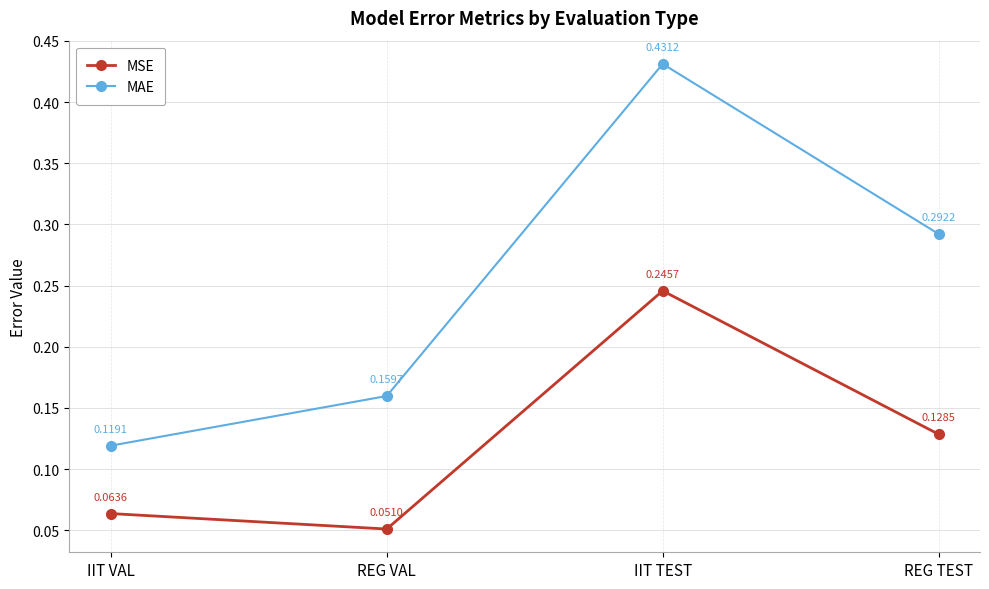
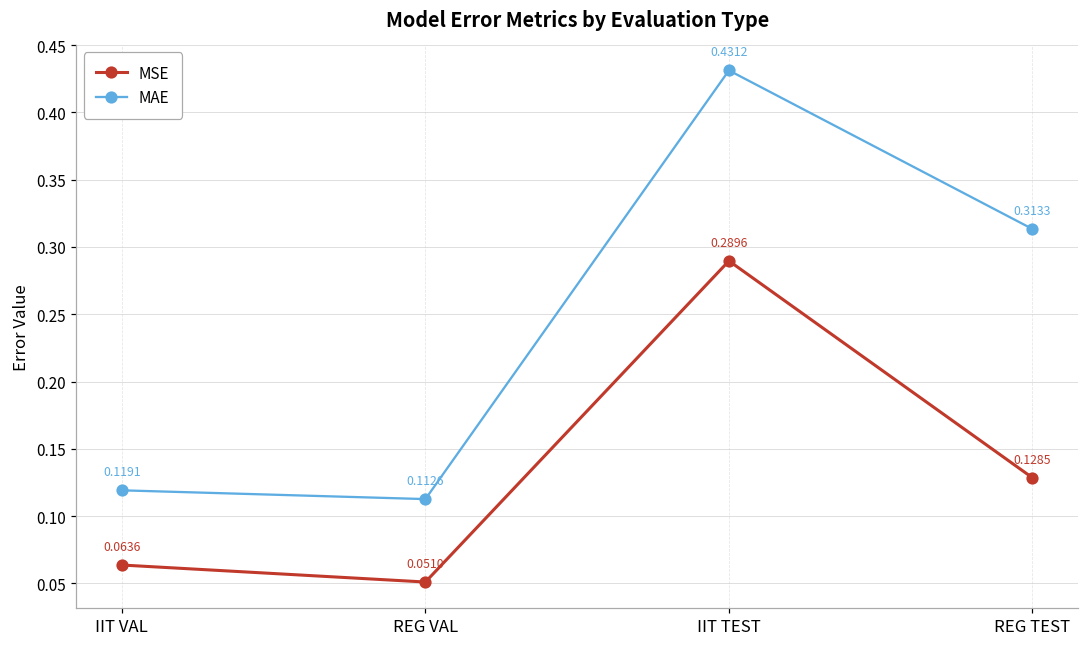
MAE, REG VAL: 0.1597 -> 0.1126
MSE, IIT TEST: 0.2457 -> 0.2896
MAE, REG TEST: 0.2922 -> 0.3133
